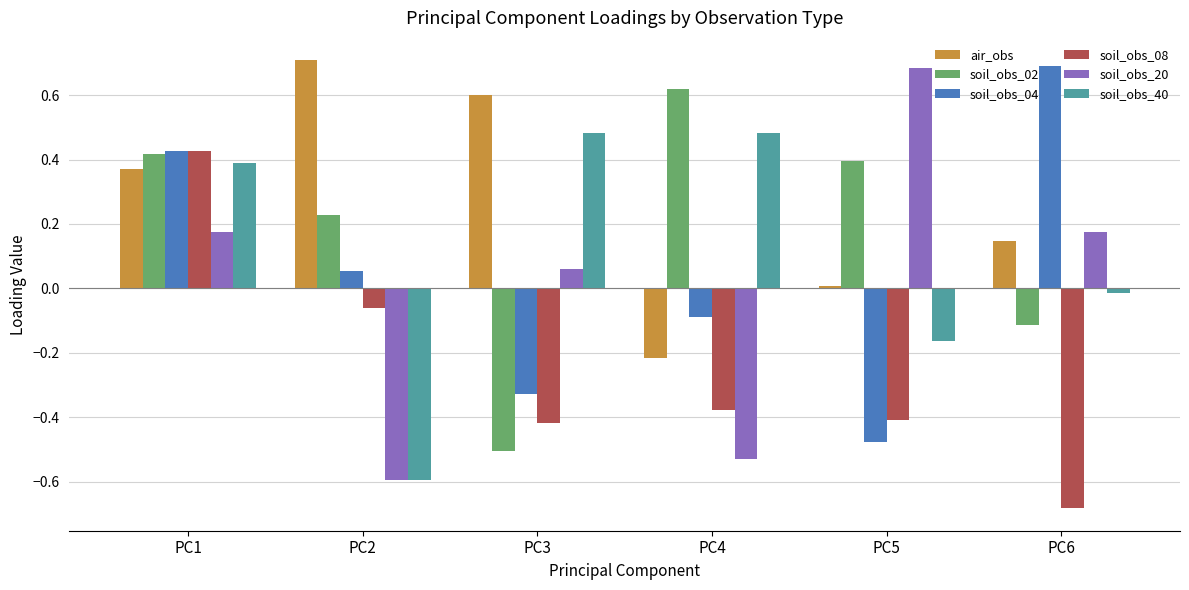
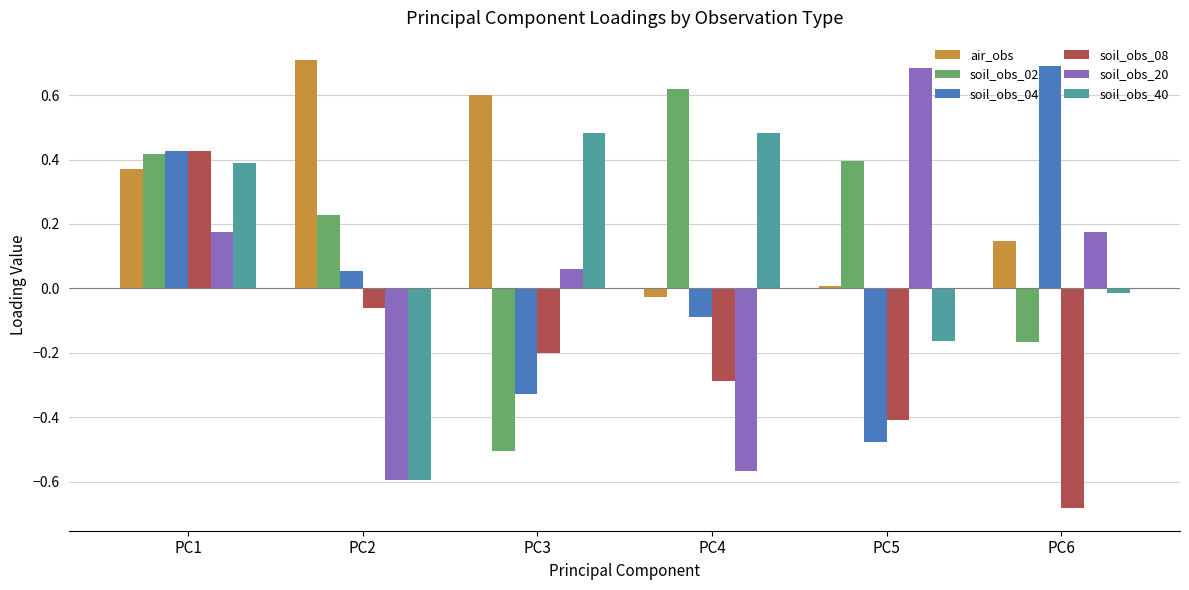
soil_obs_08, PC3: -0.42 -> -0.20
air_obs, PC4: -0.21 -> -0.03
soil_obs_08, PC4: -0.38 -> -0.29
soil_obs_20, PC4: -0.53 -> -0.57
soil_obs_02, PC6: -0.11 -> -0.17
